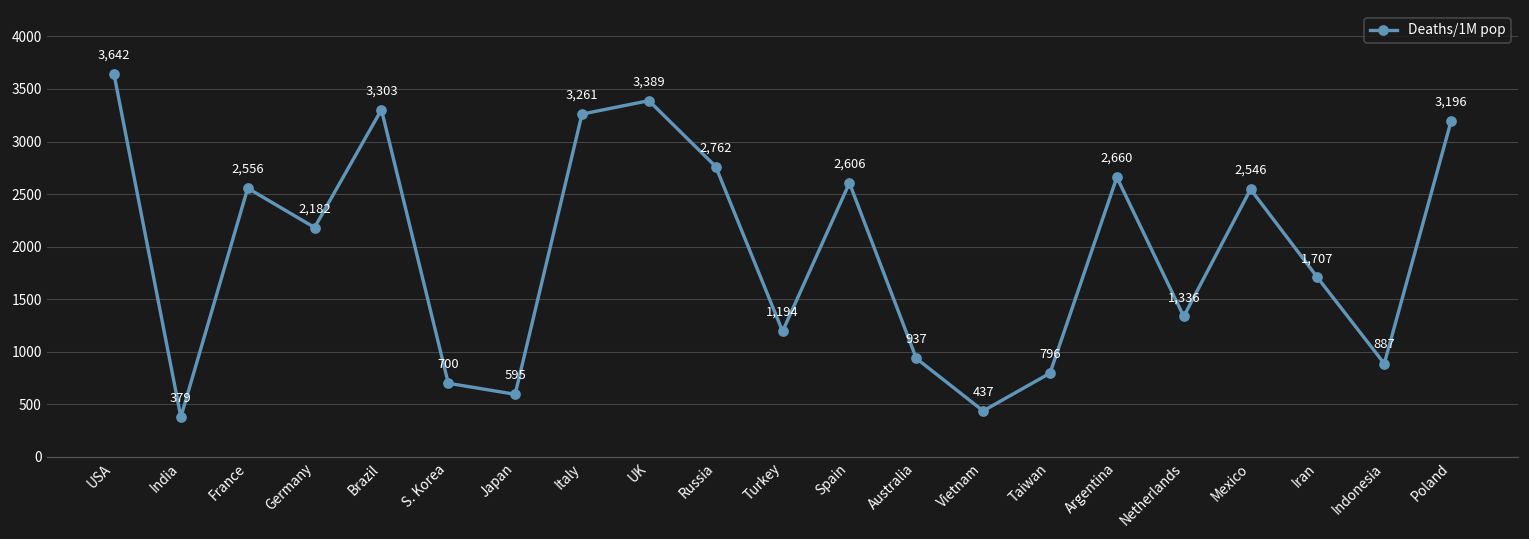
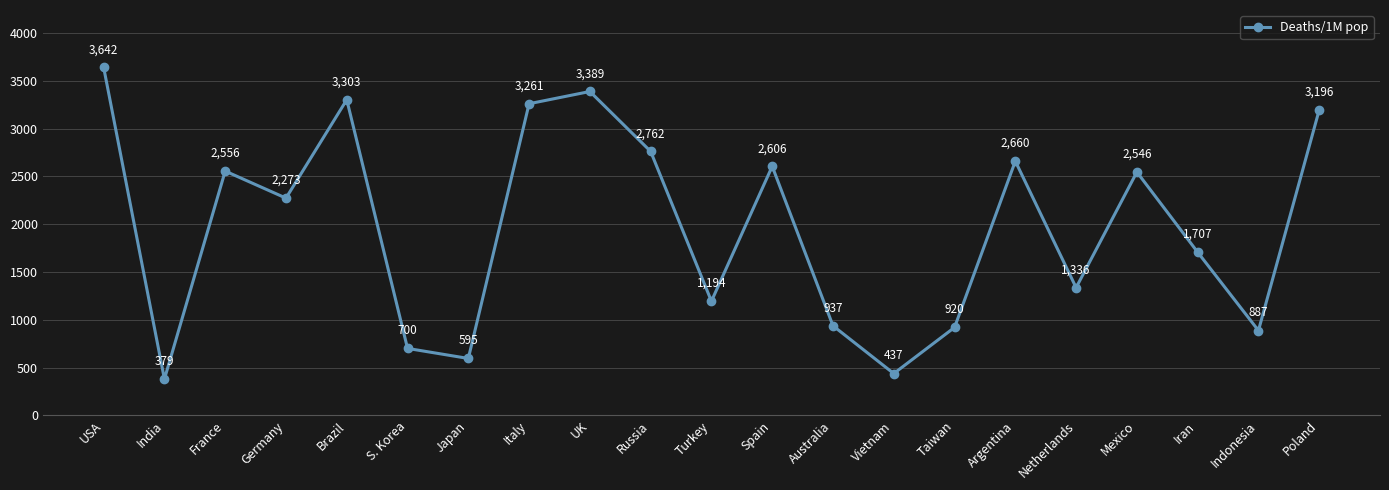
Germany: 2,182 -> 2,273
Taiwan: 796 -> 920
